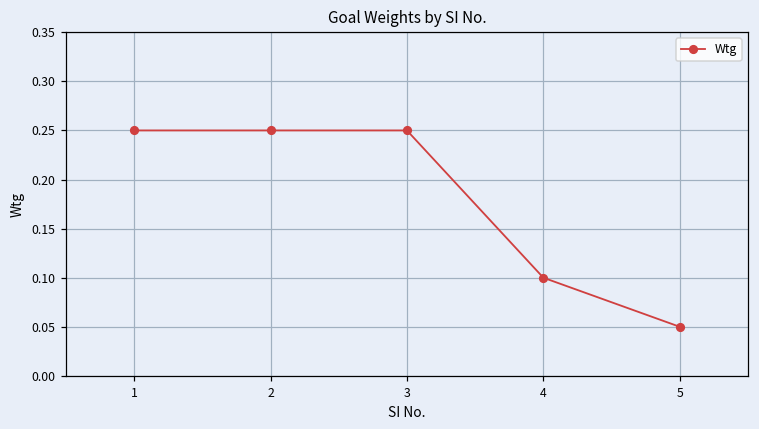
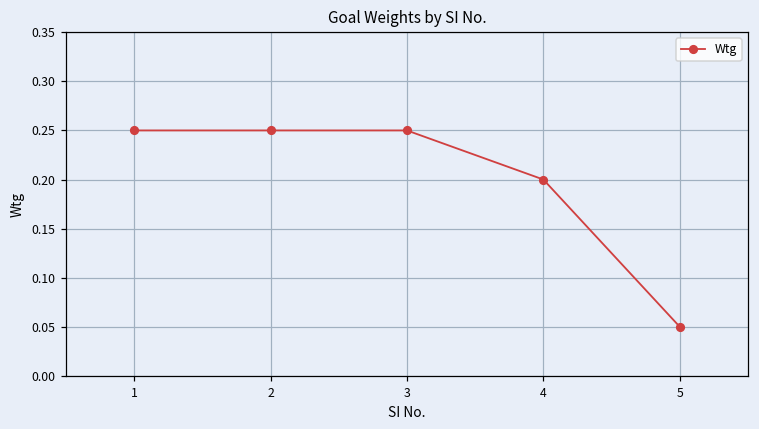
4: 0.1 -> 0.2
